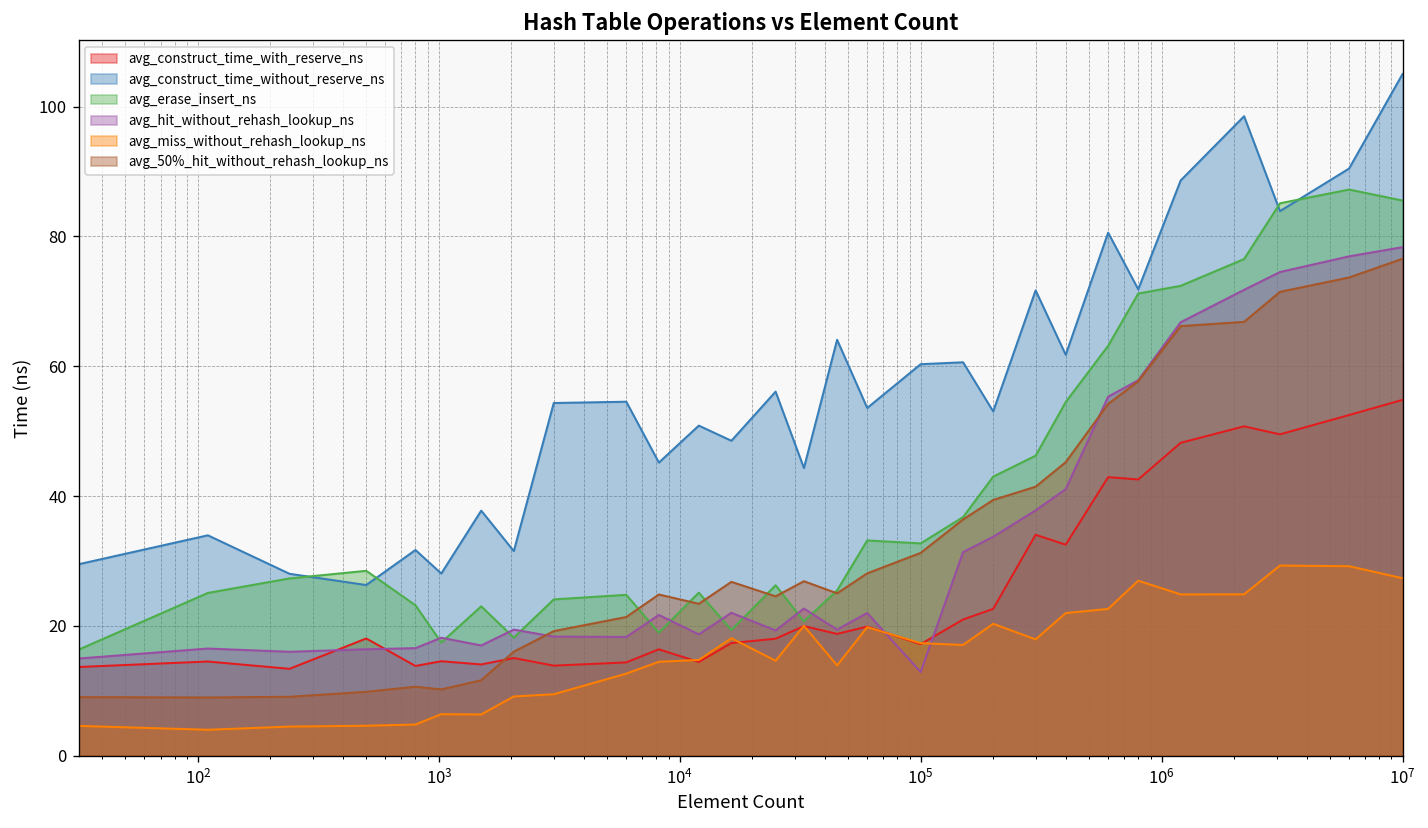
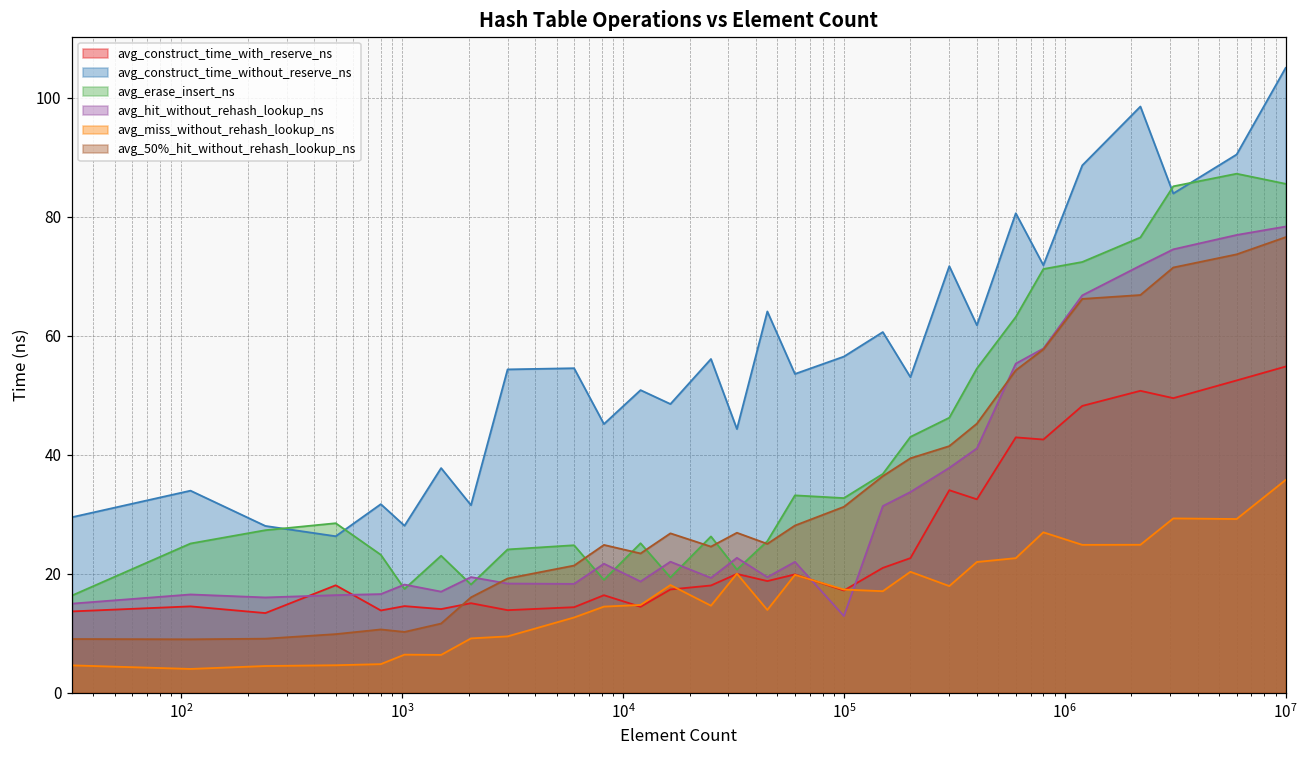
avg_construct_time_without_reserve_ns, 10^5: 60 -> 57
avg_miss_without_rehash_lookup_ns, 10^7: 27 -> 36
